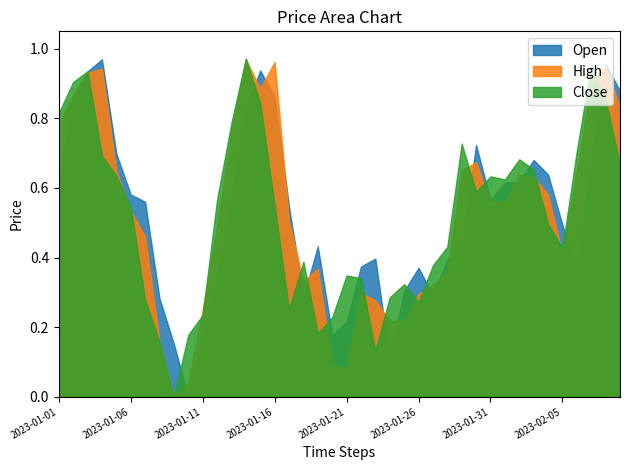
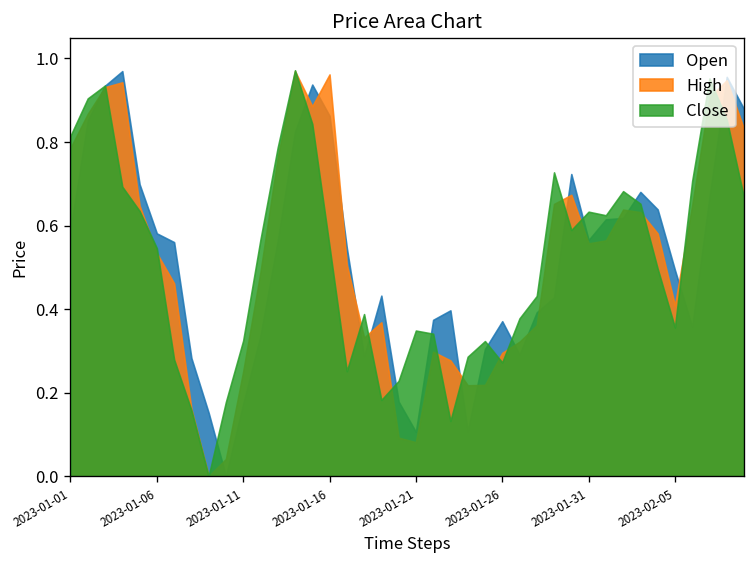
Close, 2023-01-11: 0.23 -> 0.32
Open, 2023-01-21: 0.21 -> 0.11
Close, 2023-02-05: 0.43 -> 0.36
